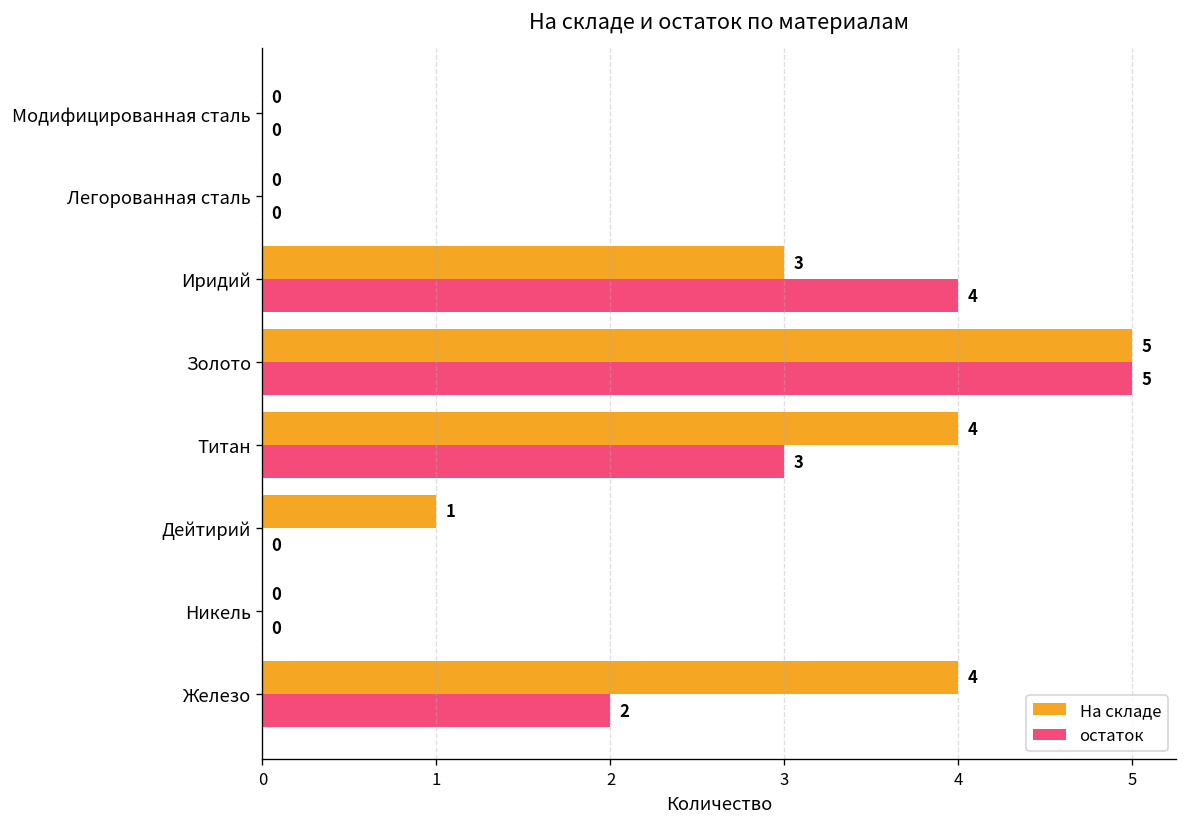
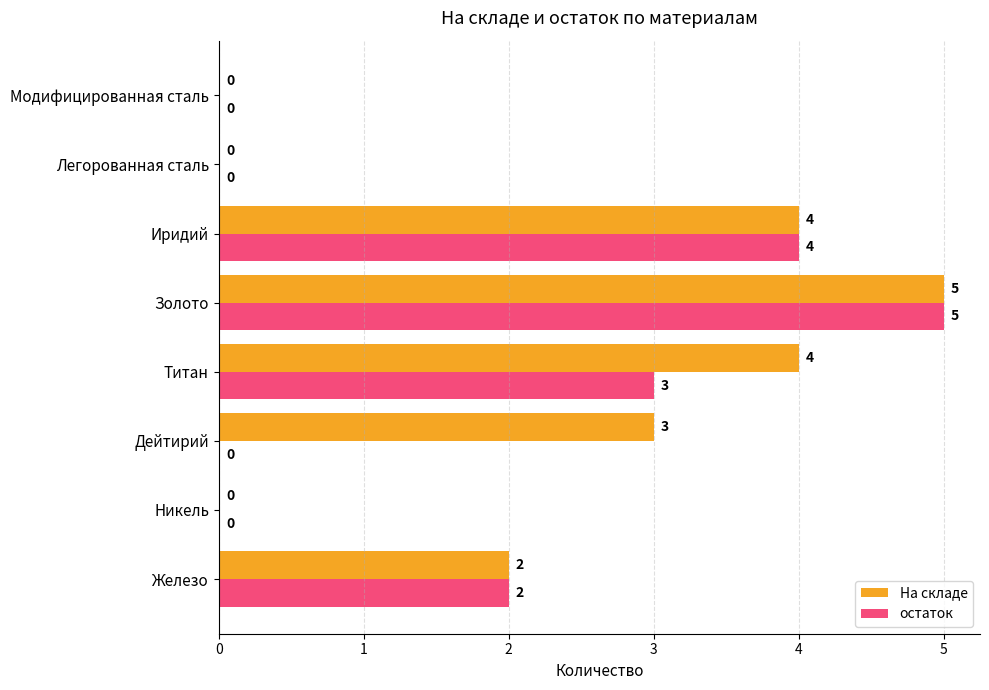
На складе, Иридий: 3 -> 4
На складе, Дейтирий: 1 -> 3
На складе, Железо: 4 -> 2
